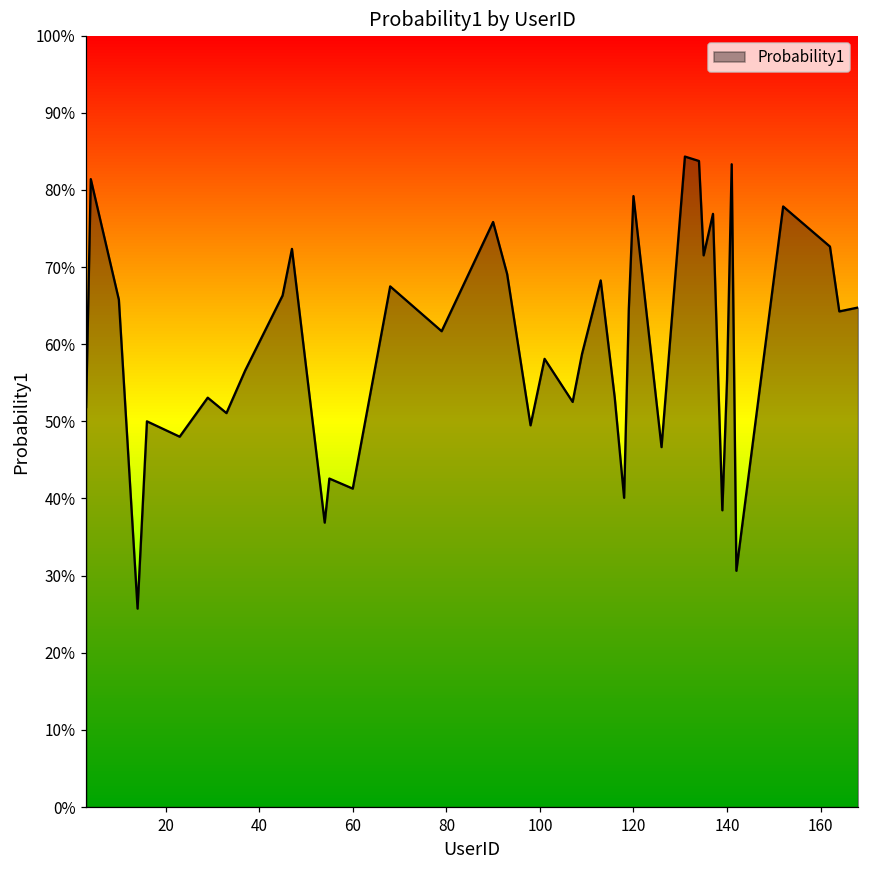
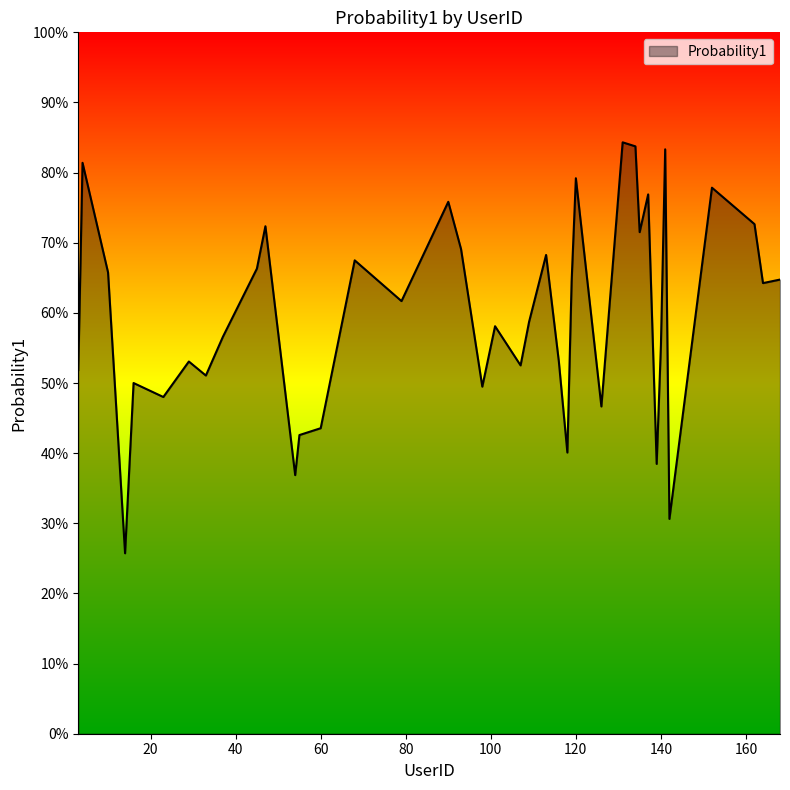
60: 41% -> 44%
